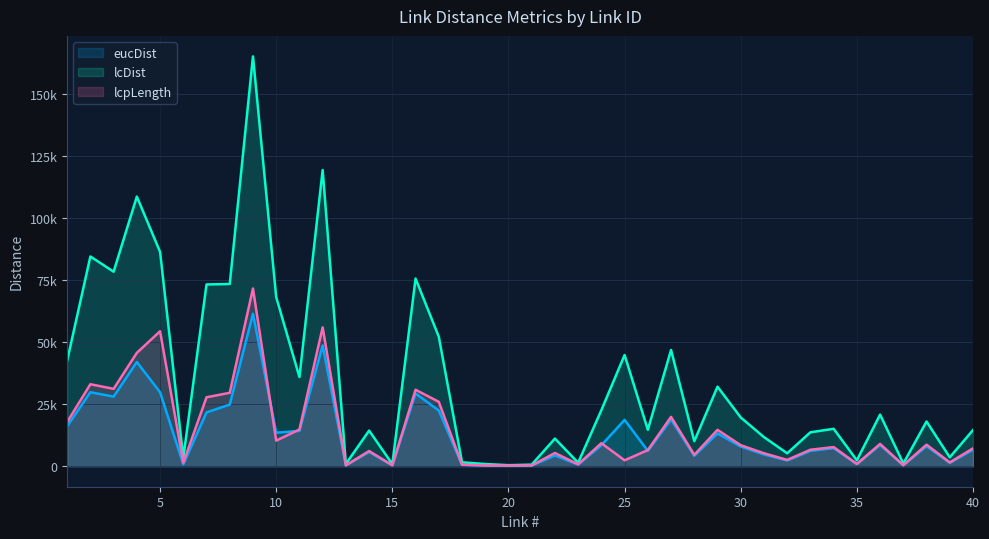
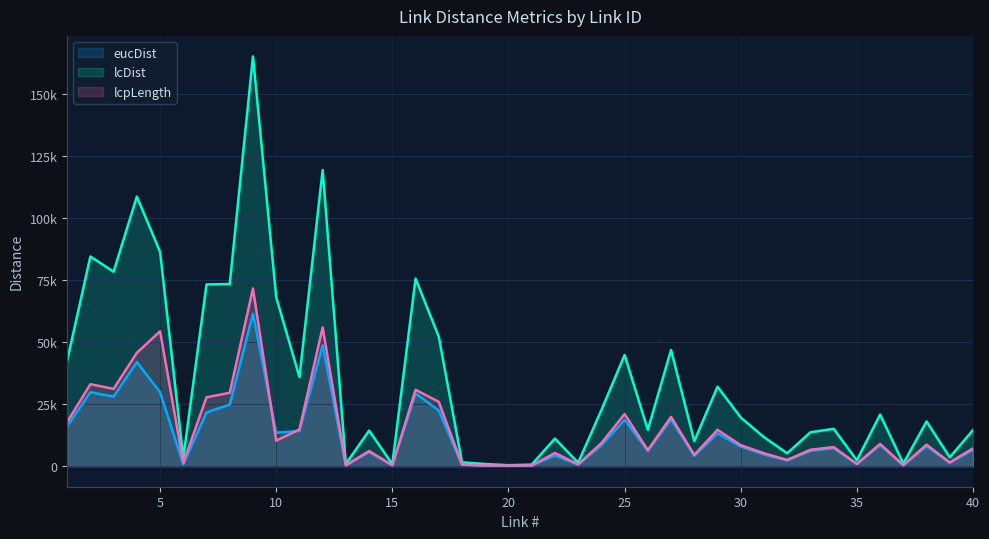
lcpLength, 25: 2000 -> 21000
